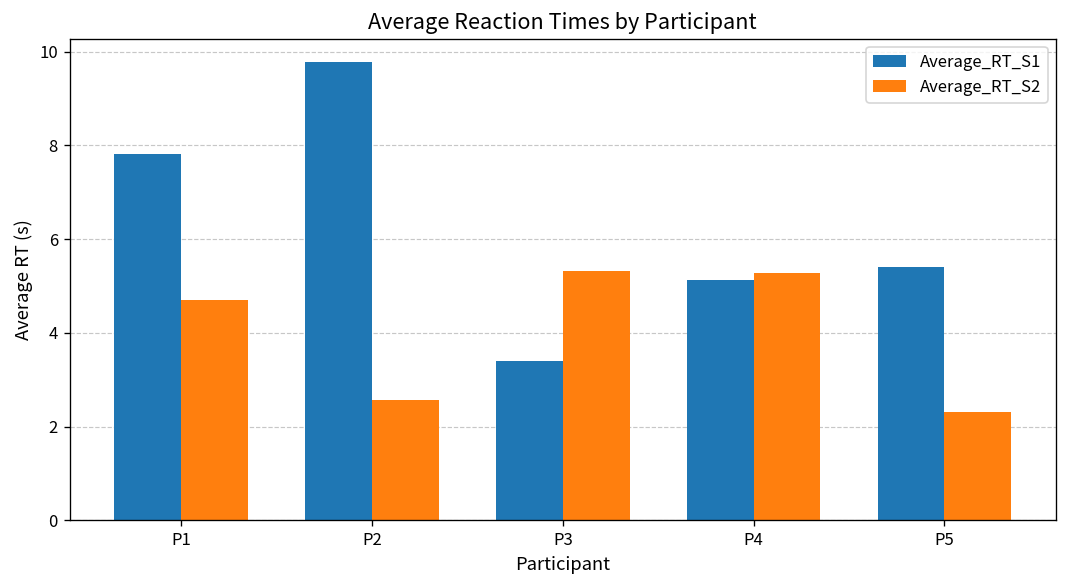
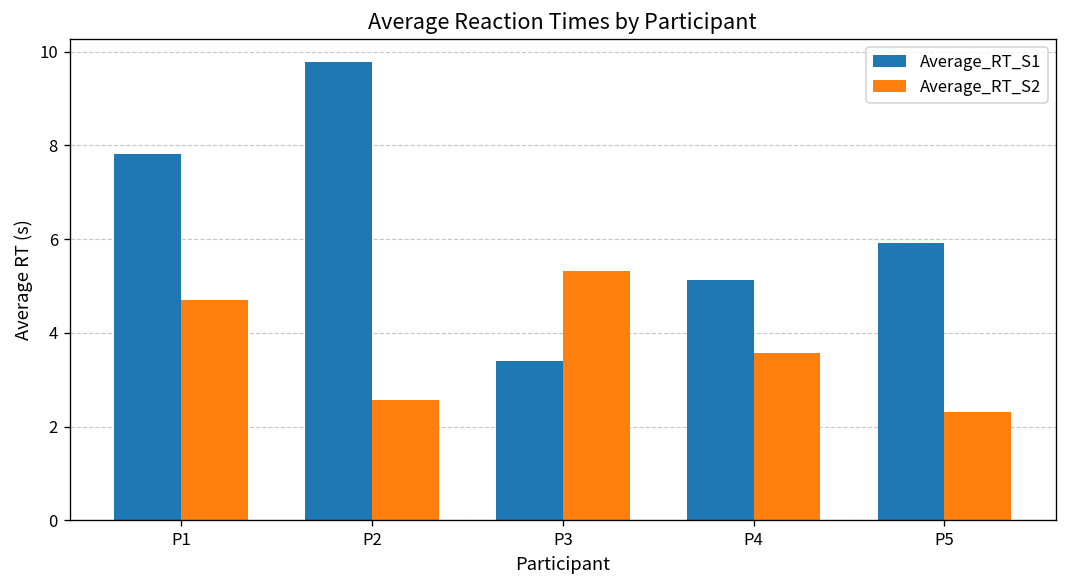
Average_RT_S2, P4: 5.3 -> 3.6
Average_RT_S1, P5: 5.4 -> 5.9
